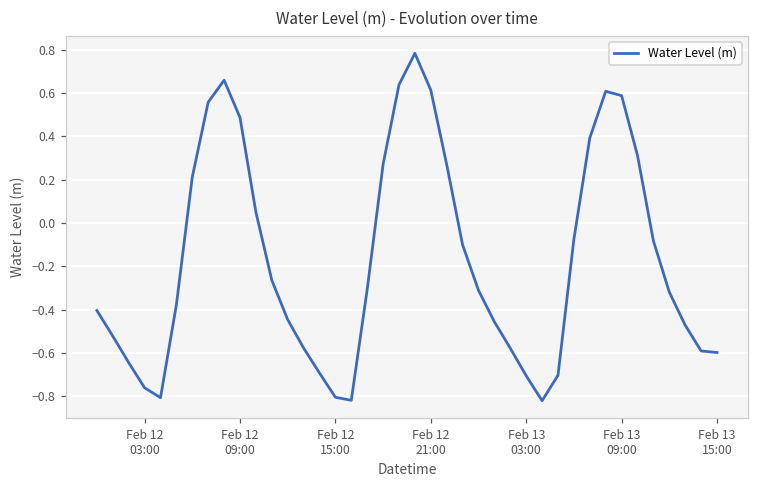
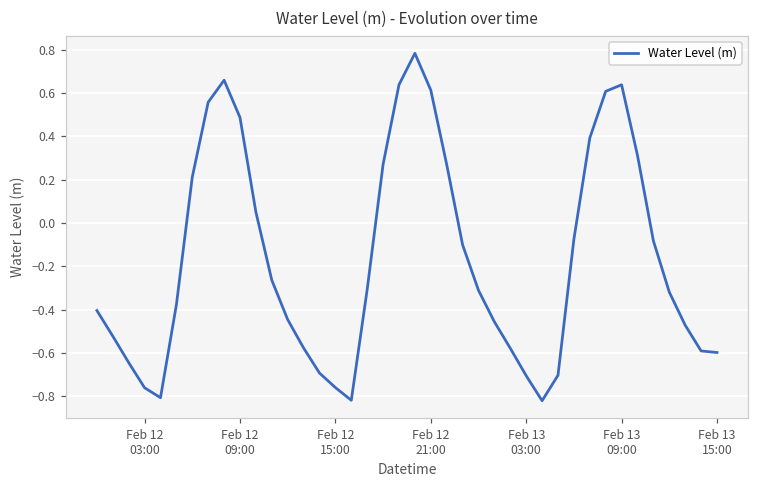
Feb 12 15:00: -0.81 -> -0.76
Feb 13 09:00: 0.59 -> 0.64
